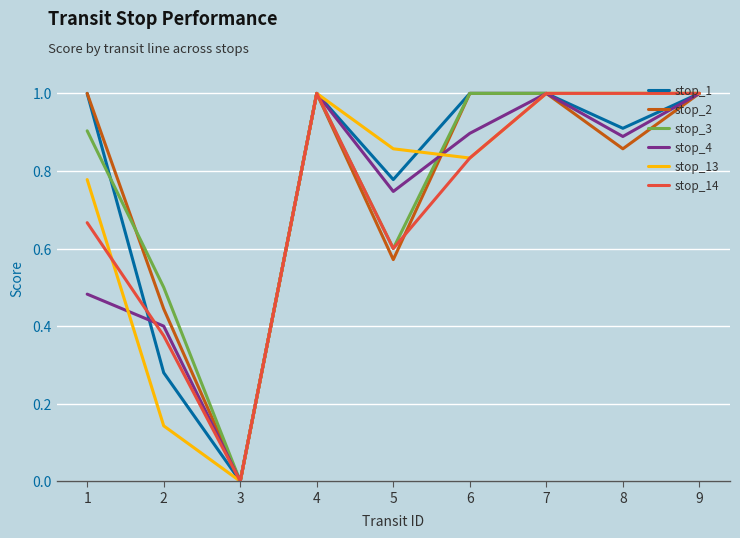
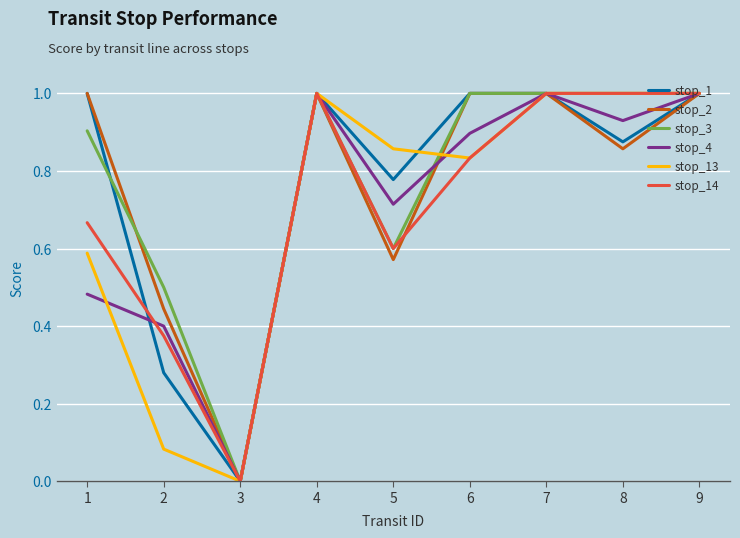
stop_13, 1: 0.78 -> 0.59
stop_13, 2: 0.14 -> 0.08
stop_4, 5: 0.75 -> 0.71
stop_1, 8: 0.91 -> 0.88
stop_4, 8: 0.89 -> 0.93
